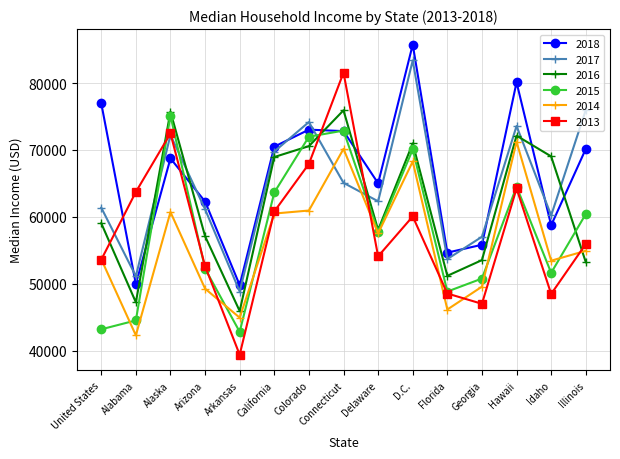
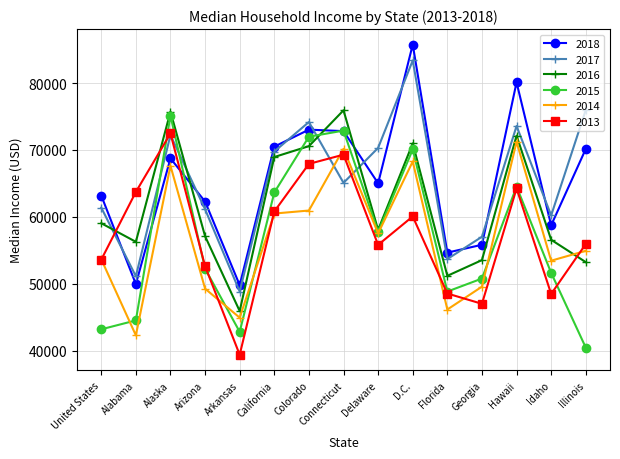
2018, United States: 77000 -> 63000
2016, Alabama: 47000 -> 56000
2014, Alaska: 61000 -> 68000
2013, Connecticut: 82000 -> 69000
2017, Delaware: 62000 -> 70000
2013, Delaware: 54000 -> 56000
2016, Idaho: 69000 -> 57000
2015, Illinois: 60000 -> 40000
